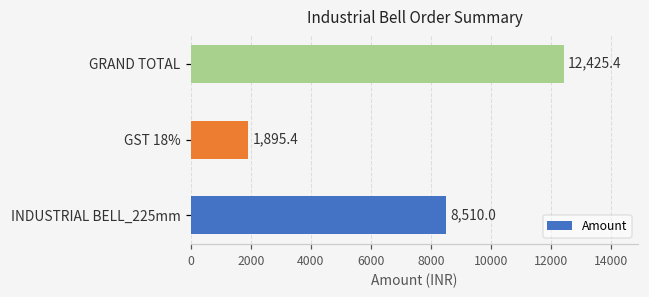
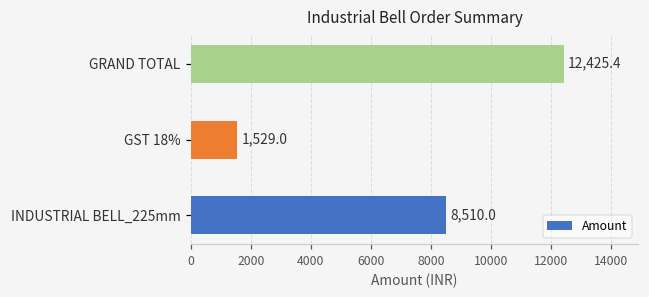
GST 18%: 1,895.4 -> 1,529.0
